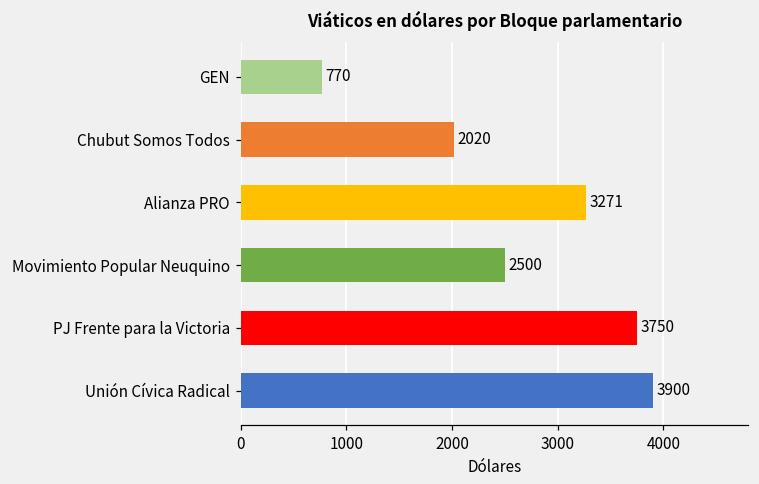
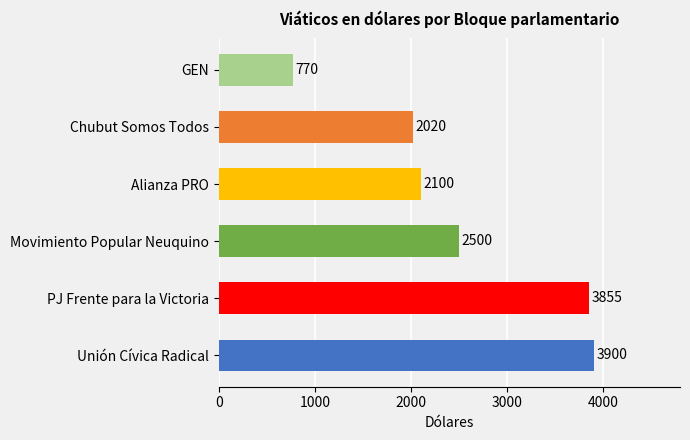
Alianza PRO: 3271 -> 2100
PJ Frente para la Victoria: 3750 -> 3855
